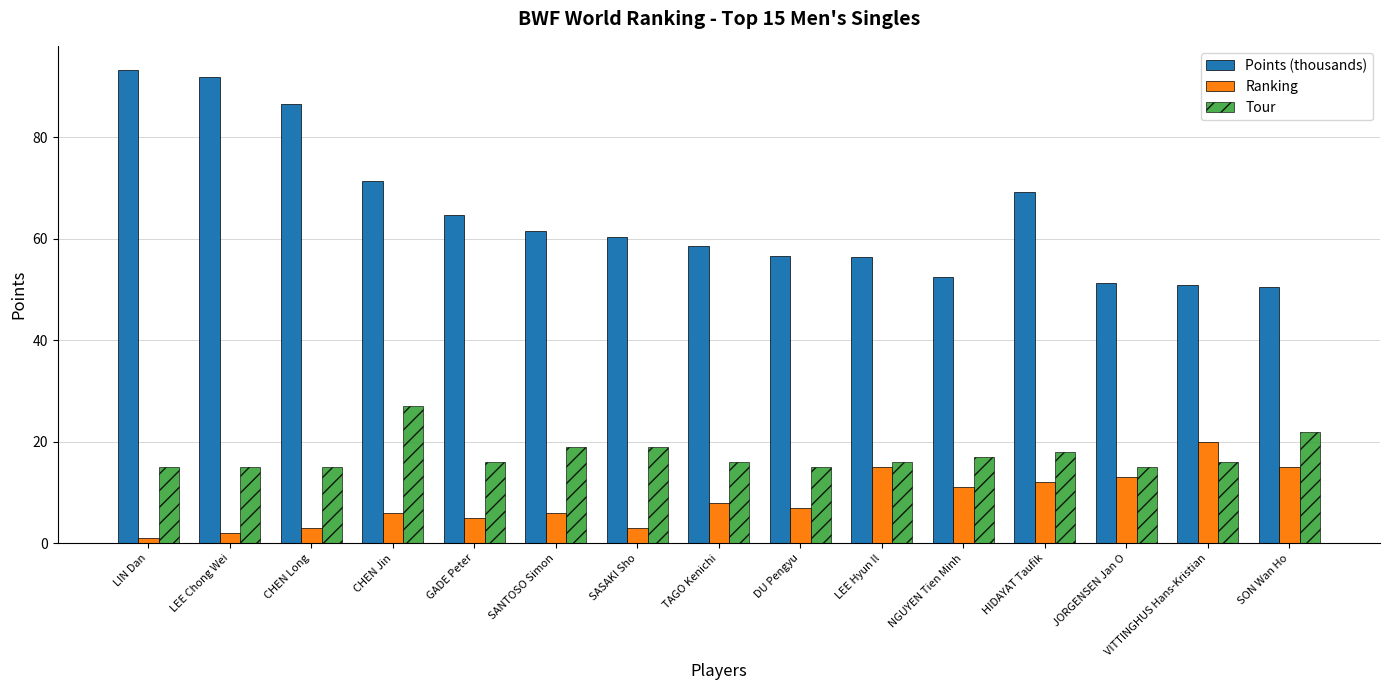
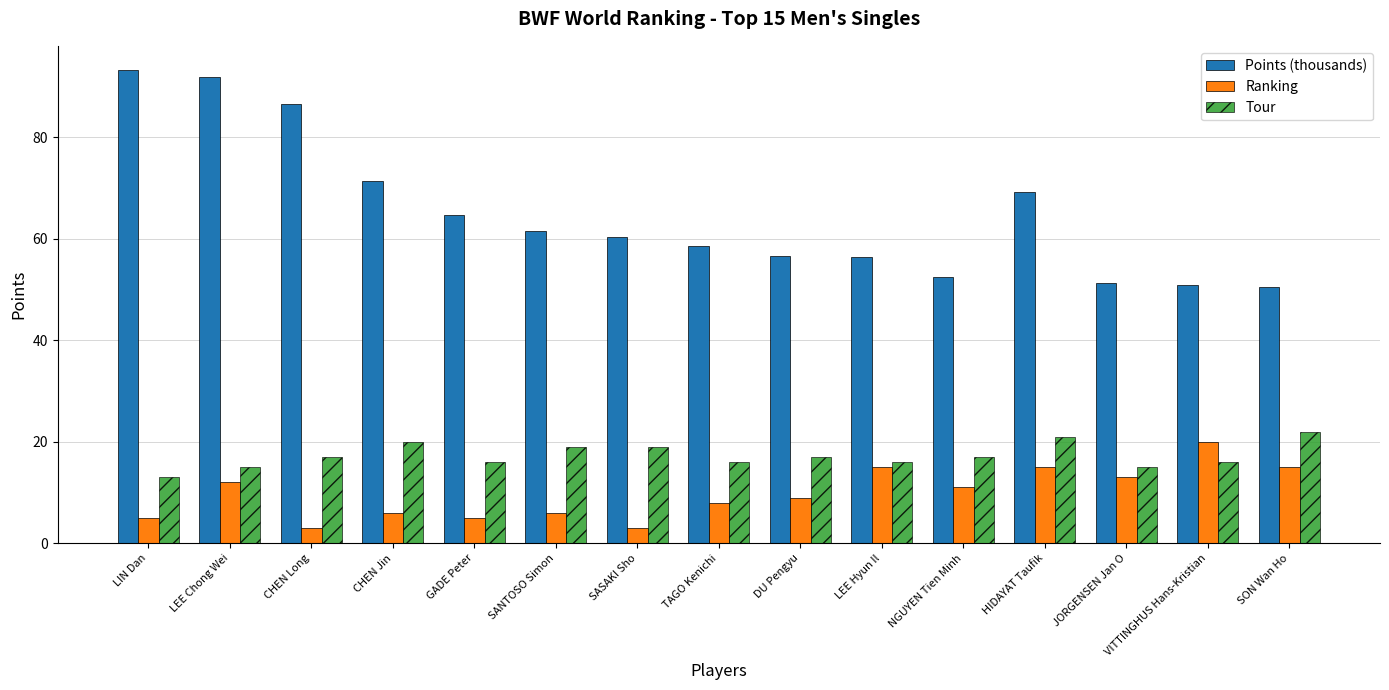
Ranking, LIN Dan: 1 -> 5
Tour, LIN Dan: 15 -> 13
Ranking, LEE Chong Wei: 2 -> 12
Tour, CHEN Long: 15 -> 17
Tour, CHEN Jin: 27 -> 20
Ranking, DU Pengyu: 7 -> 9
Tour, DU Pengyu: 15 -> 17
Ranking, HIDAYAT Taufik: 12 -> 15
Tour, HIDAYAT Taufik: 18 -> 21
